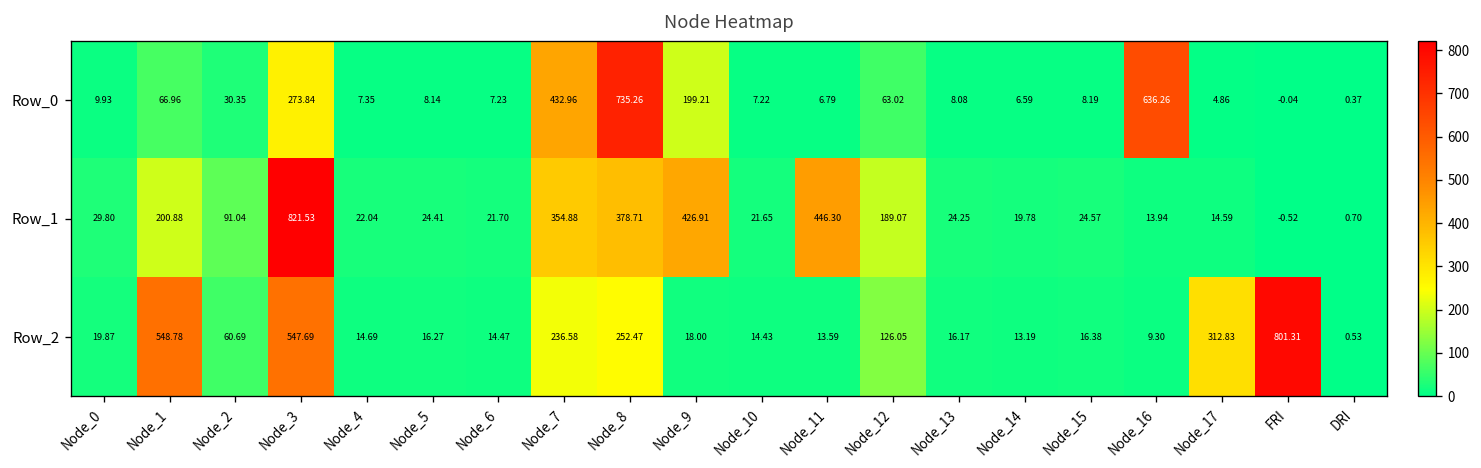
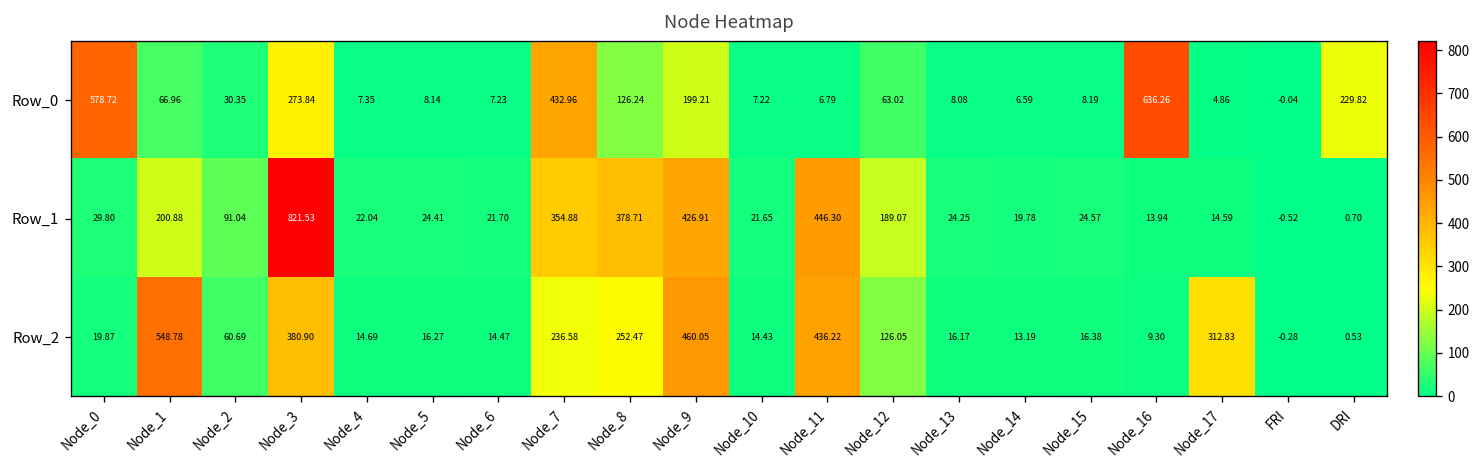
Row_0, Node_0: 9.93 -> 578.72
Row_0, Node_8: 735.26 -> 126.24
Row_0, DRI: 0.37 -> 229.82
Row_2, Node_3: 547.69 -> 380.90
Row_2, Node_9: 18.00 -> 460.05
Row_2, Node_11: 13.59 -> 436.22
Row_2, FRI: 801.31 -> -0.28
